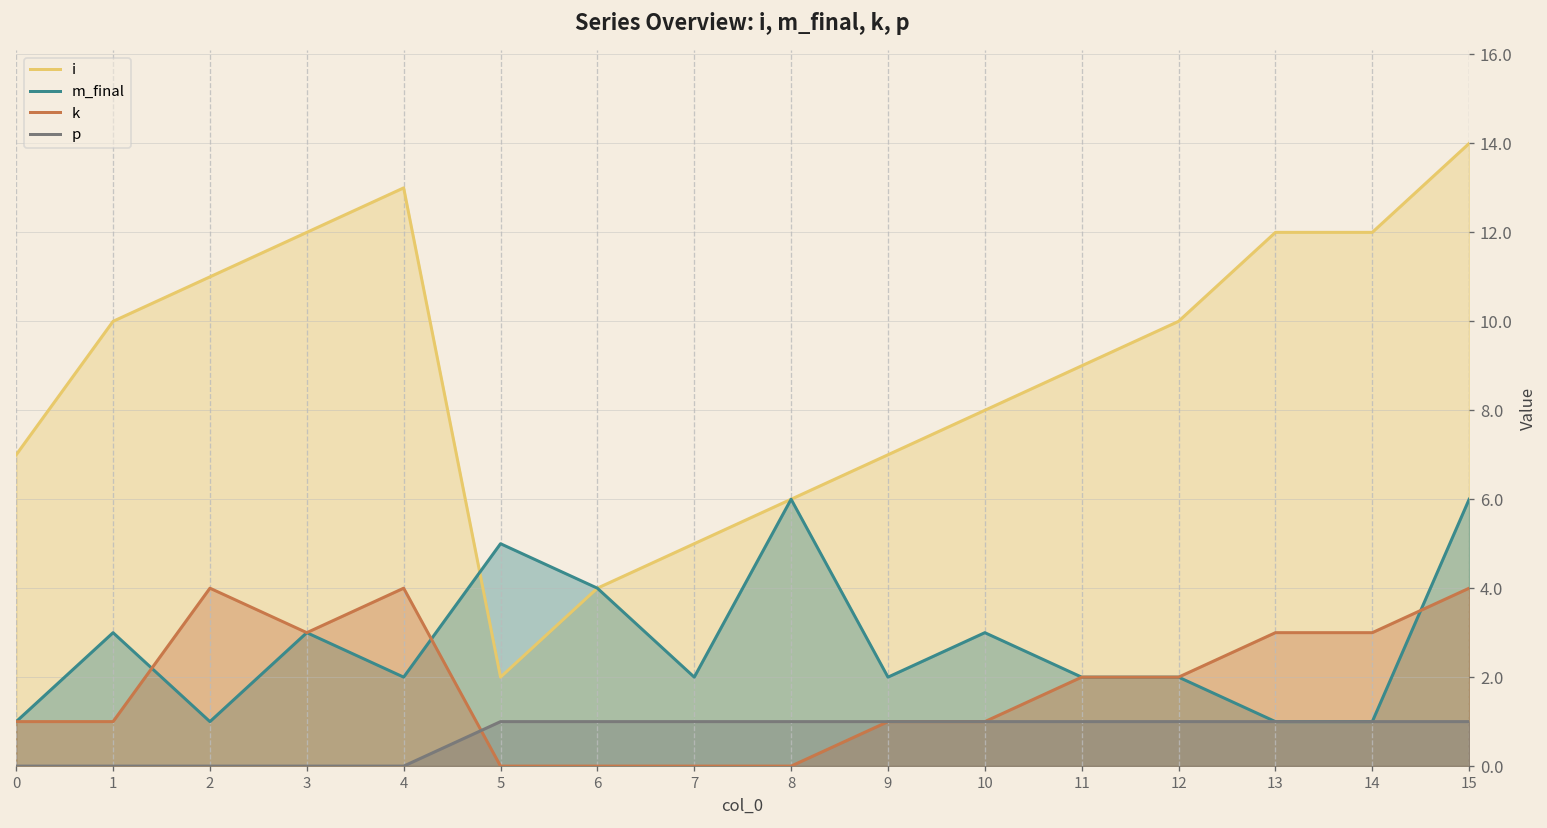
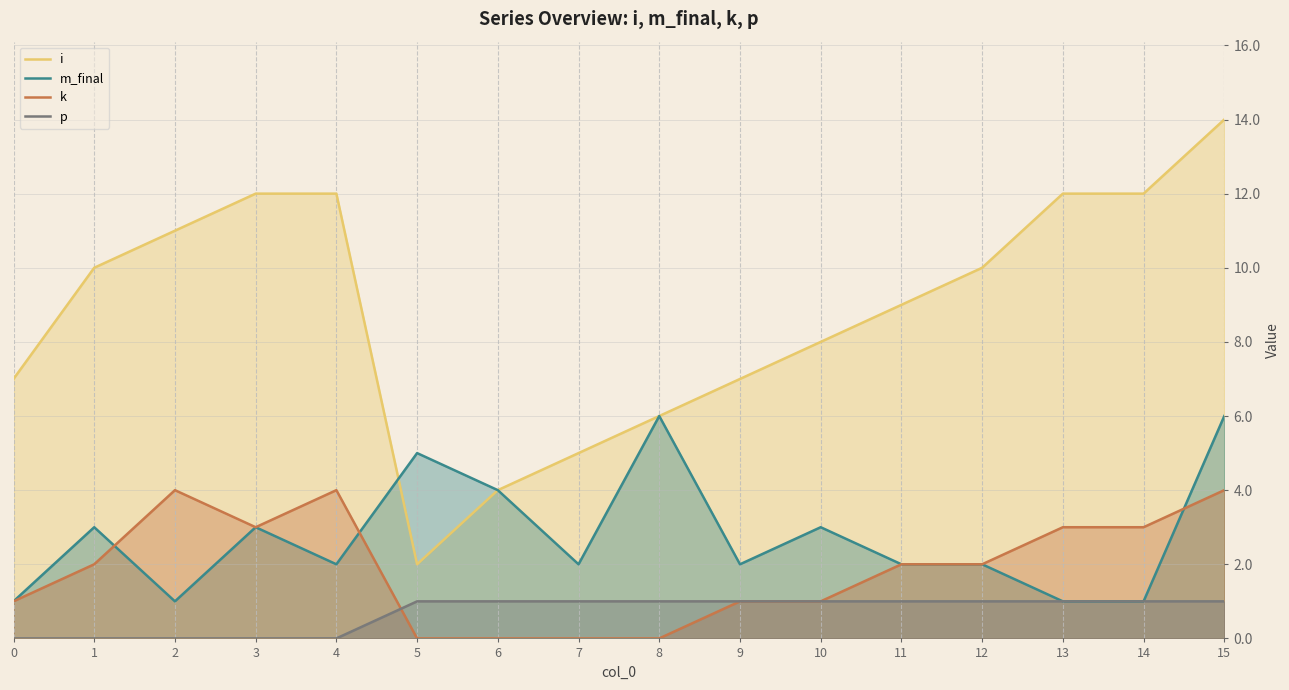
k, 1: 1 -> 2
i, 4: 13 -> 12
